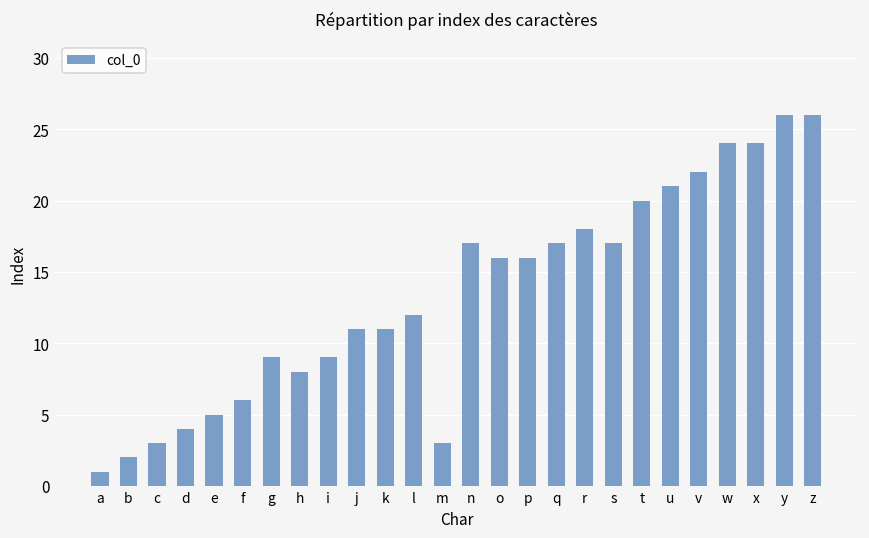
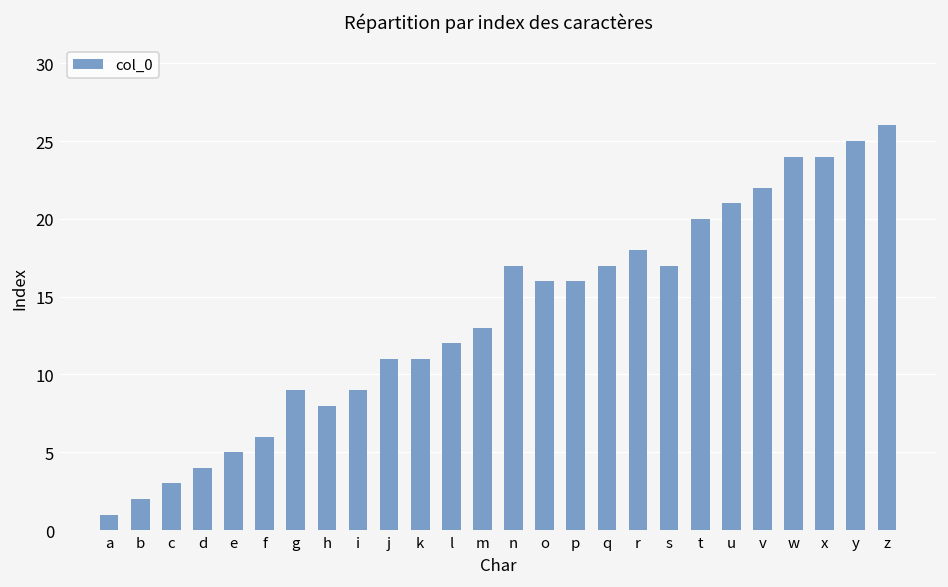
m: 3 -> 13
y: 26 -> 25
